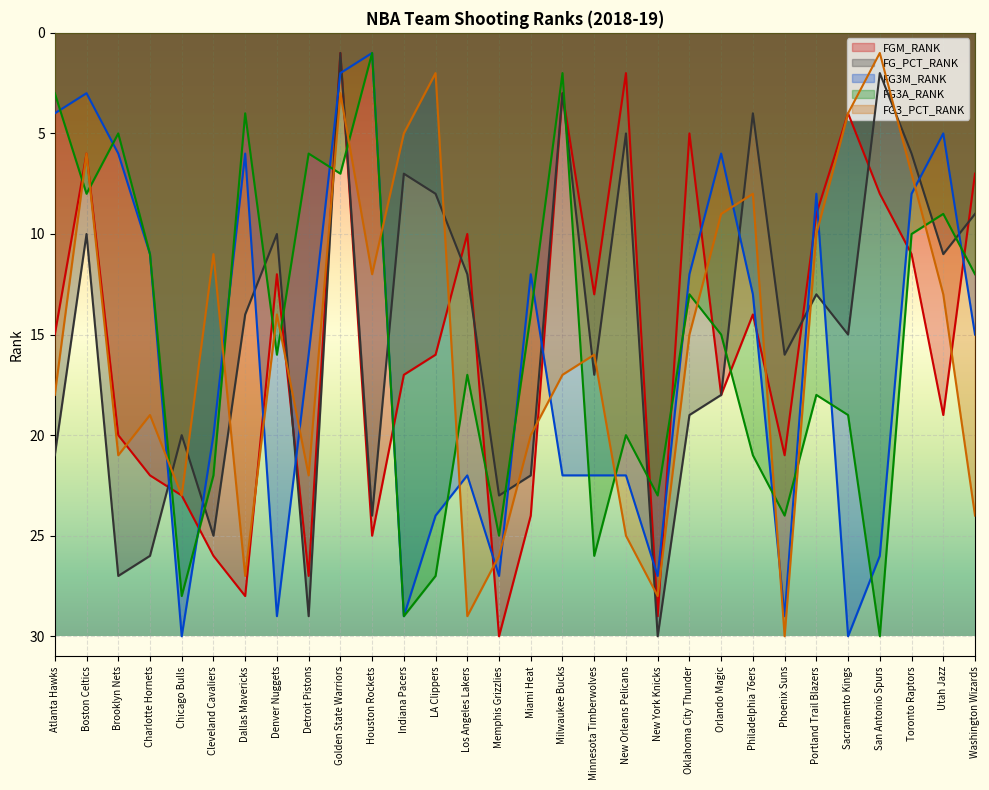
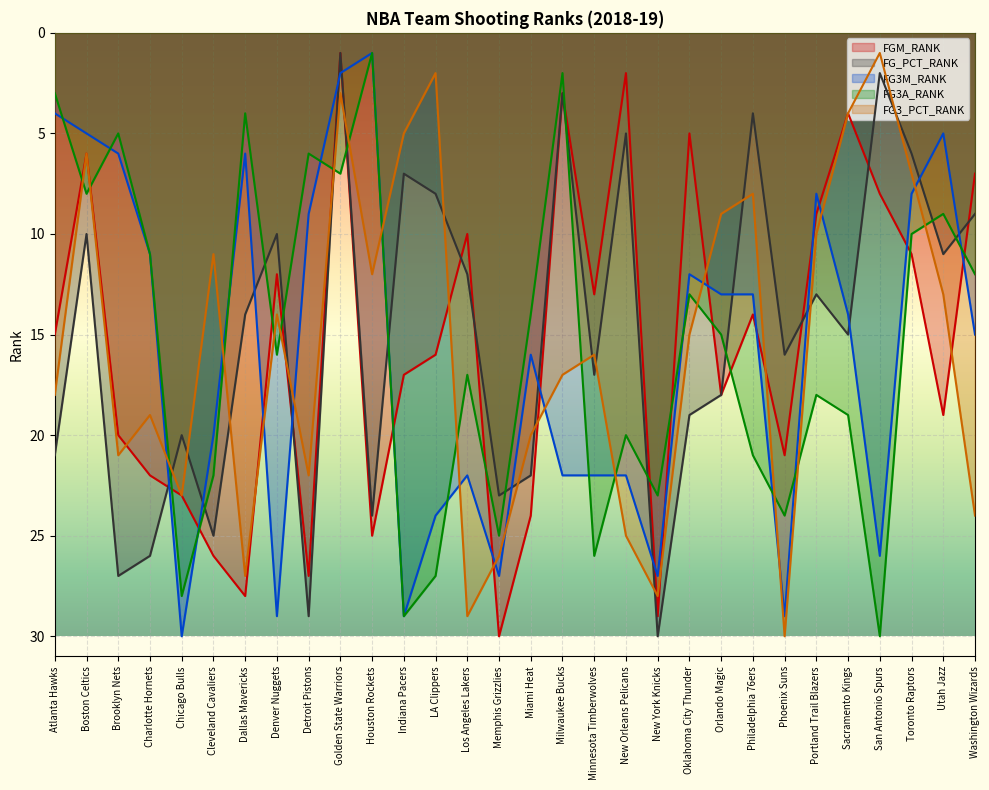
FG3M_RANK, Boston Celtics: 3 -> 5
FG3M_RANK, Detroit Pistons: 16 -> 9
FG3M_RANK, Miami Heat: 12 -> 16
FG3M_RANK, Orlando Magic: 6 -> 13
FG3M_RANK, Sacramento Kings: 30 -> 14
